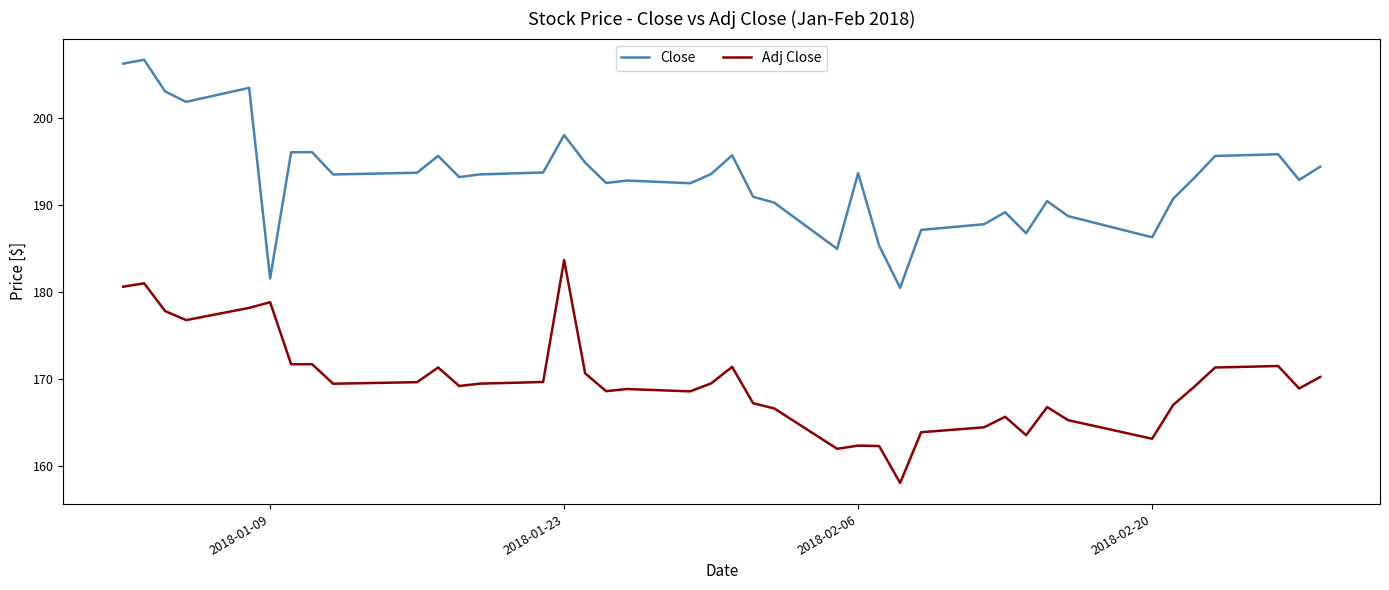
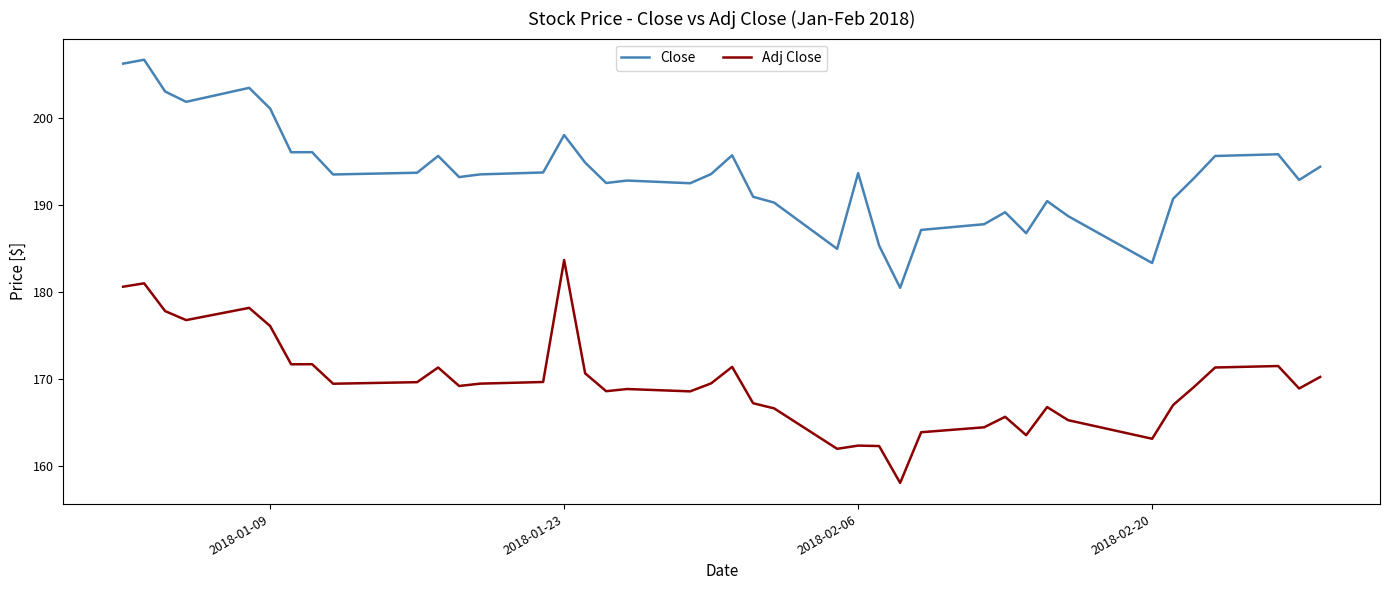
Close, 2018-01-09: 182 -> 201
Adj Close, 2018-01-09: 179 -> 176
Close, 2018-02-20: 186 -> 183
